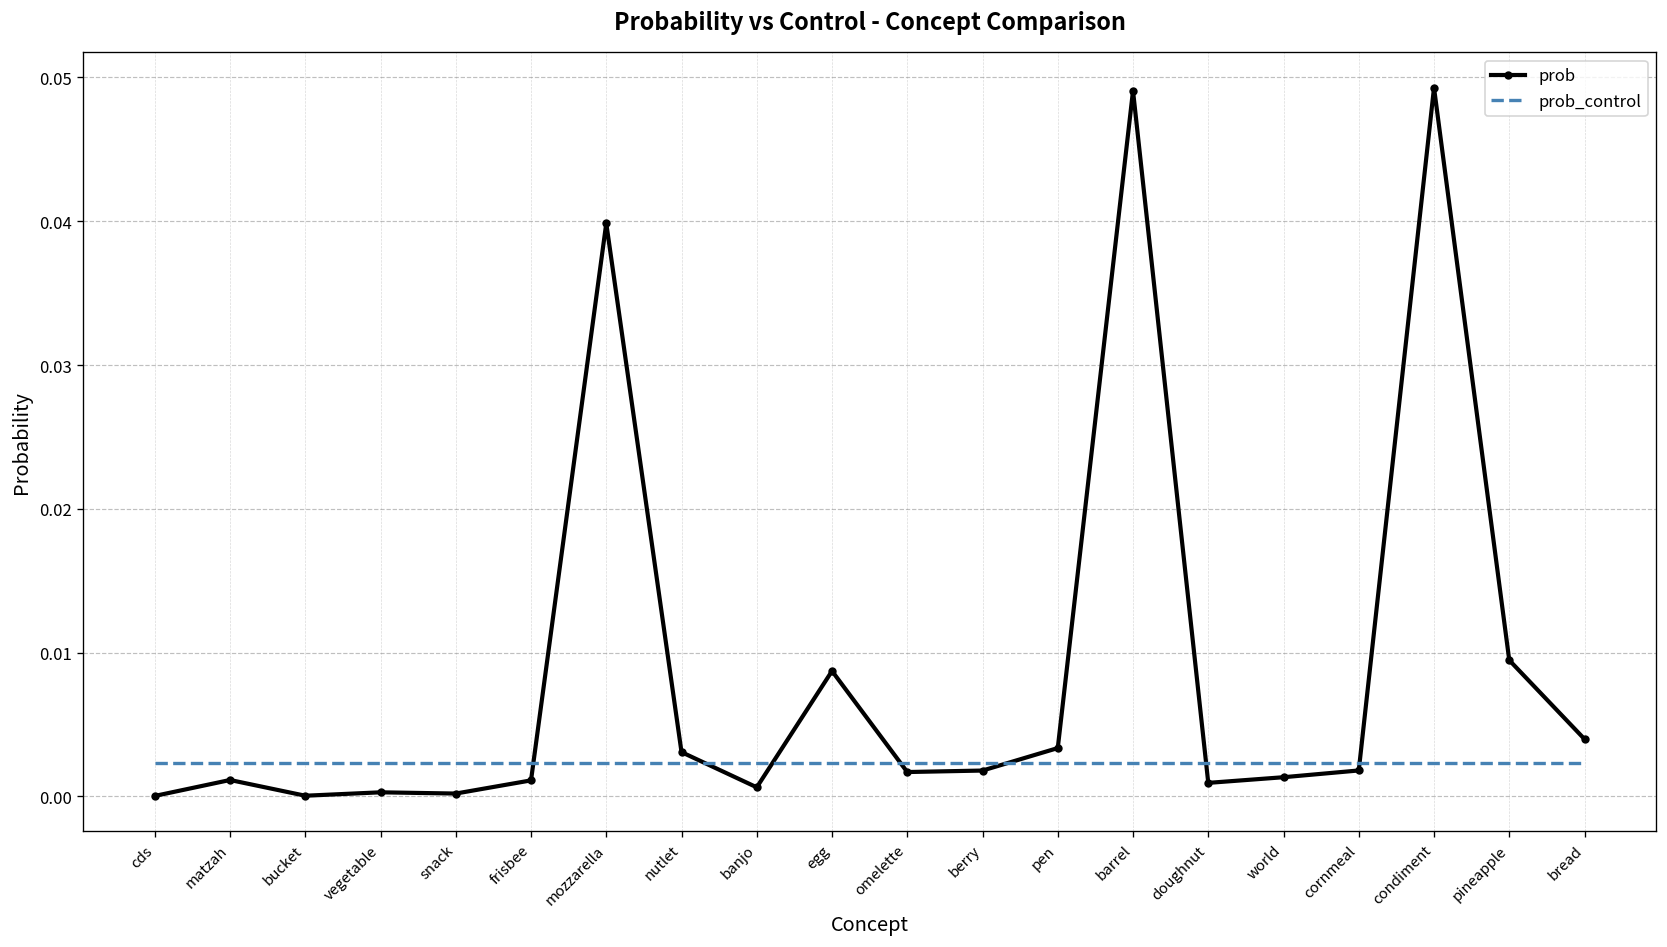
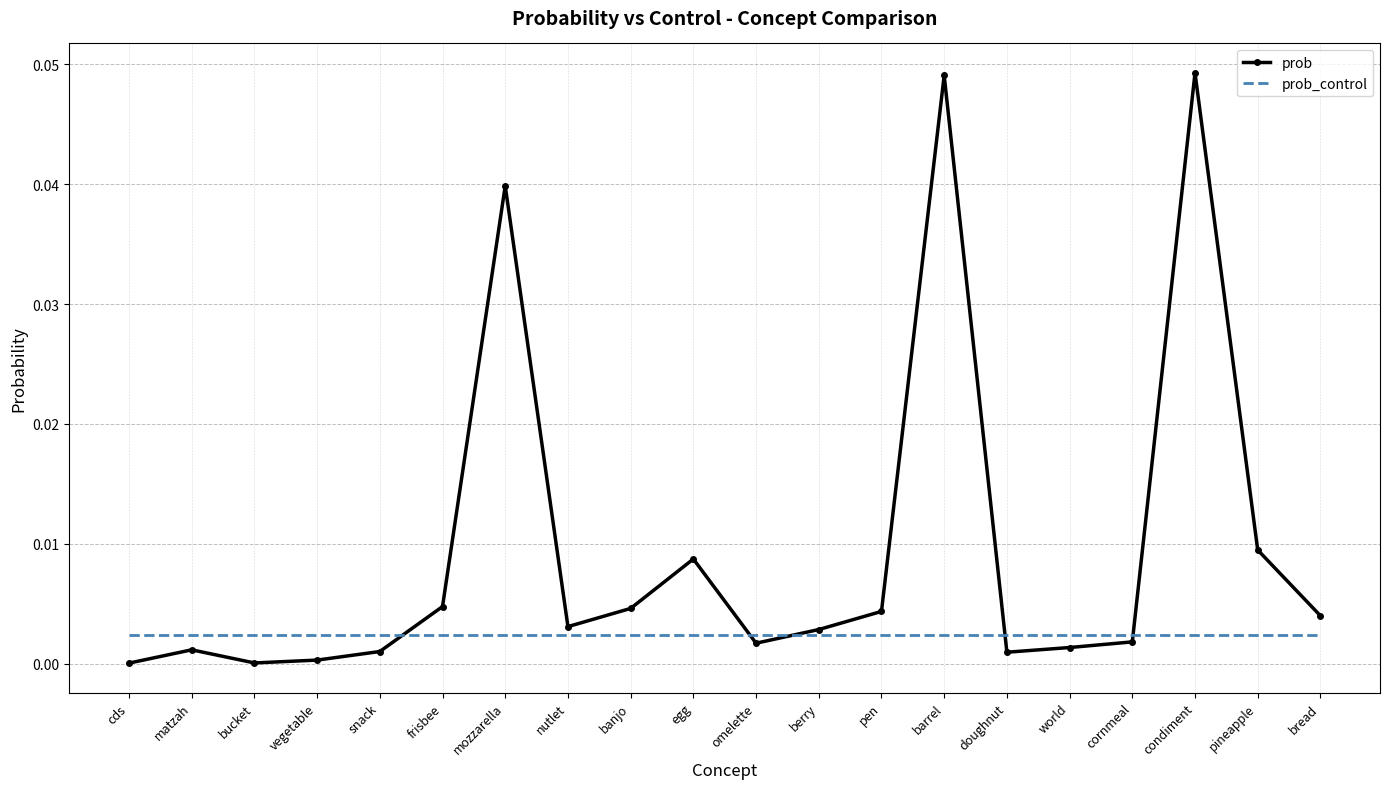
prob, snack: 0.0002 -> 0.0010
prob, frisbee: 0.0011 -> 0.0048
prob, banjo: 0.0006 -> 0.0046
prob, berry: 0.0018 -> 0.0028
prob, pen: 0.0034 -> 0.0044
